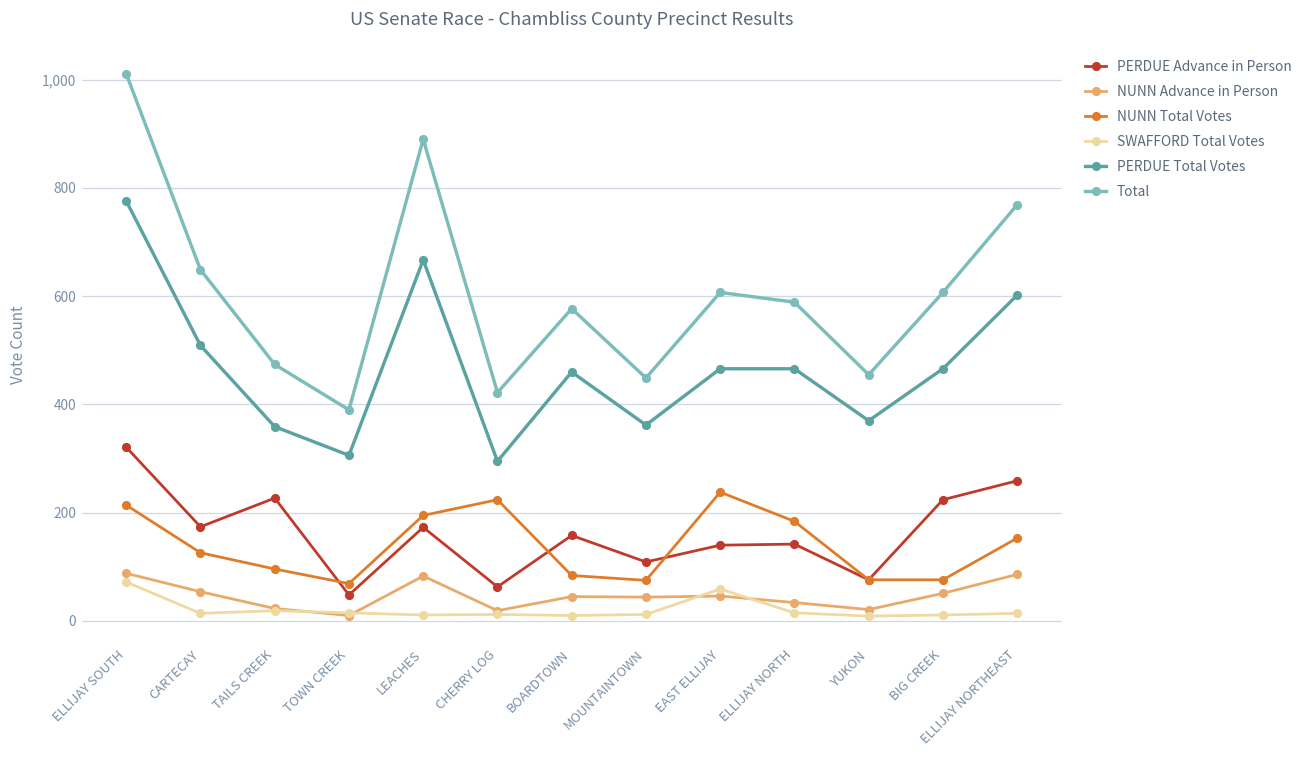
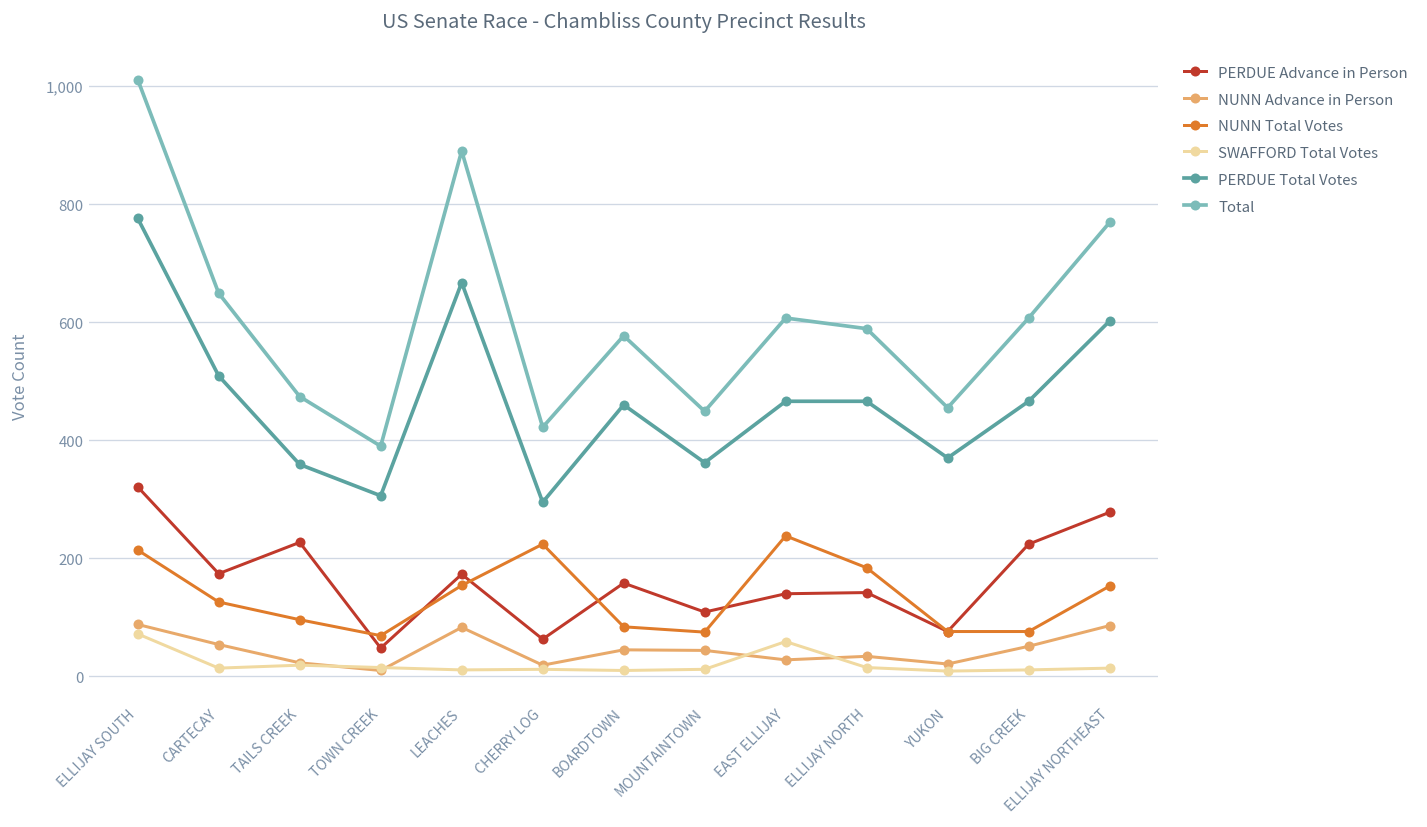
NUNN Total Votes, LEACHES: 200 -> 150
NUNN Advance in Person, EAST ELLIJAY: 50 -> 30
PERDUE Advance in Person, ELLIJAY NORTHEAST: 260 -> 280
